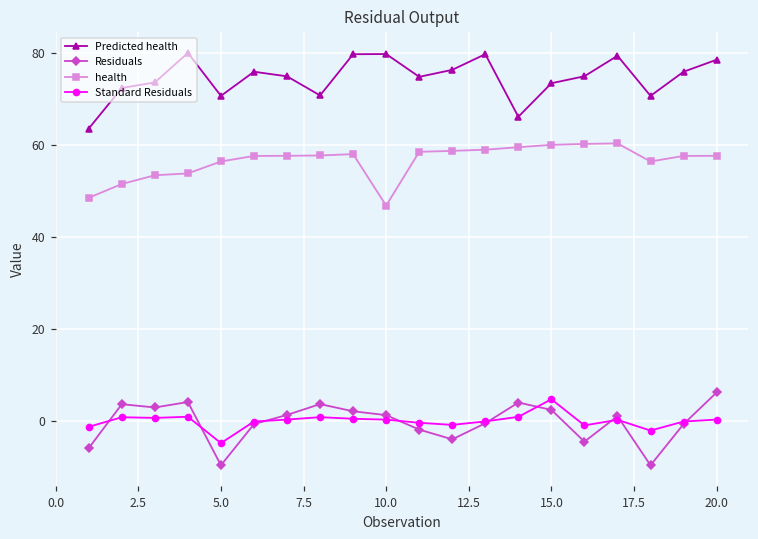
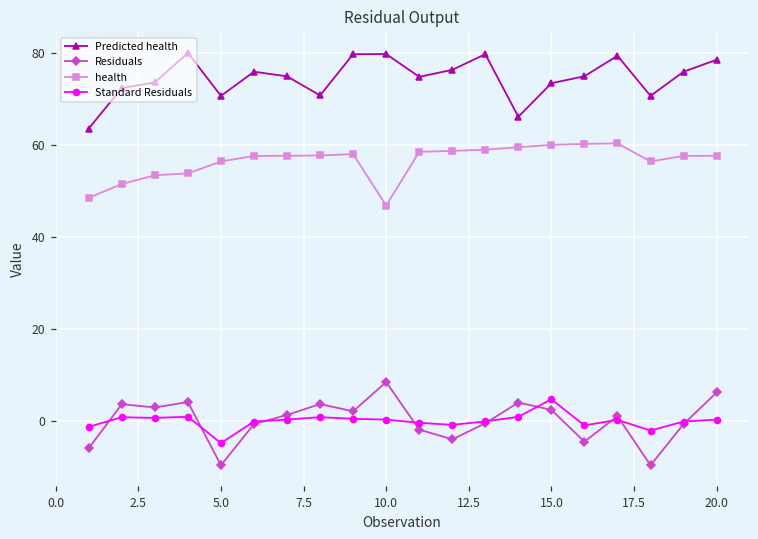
Residuals, 10.0: 1 -> 8
